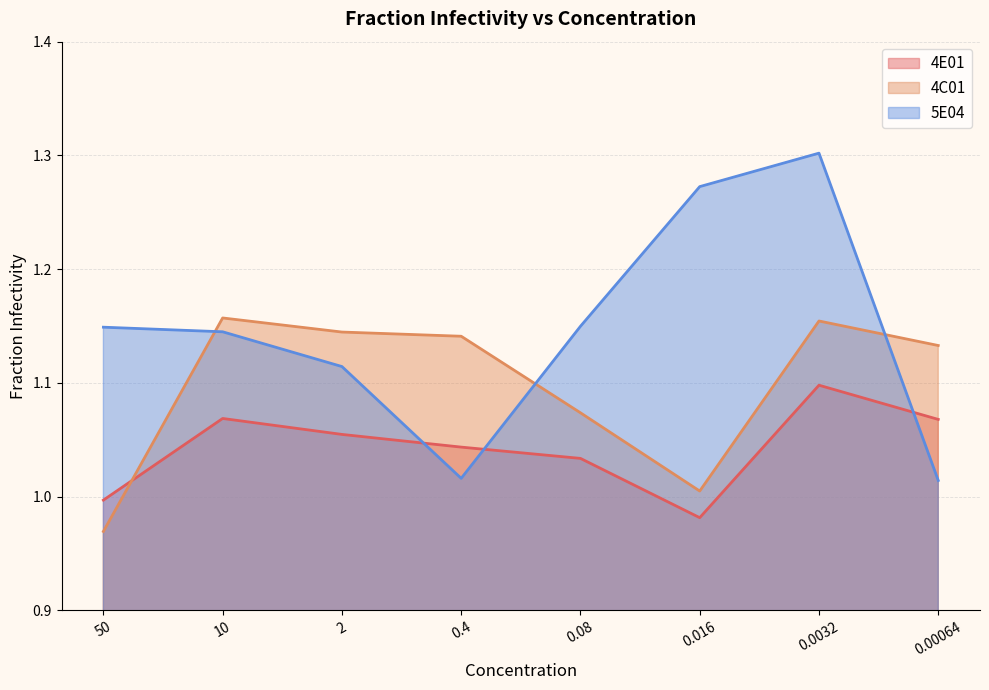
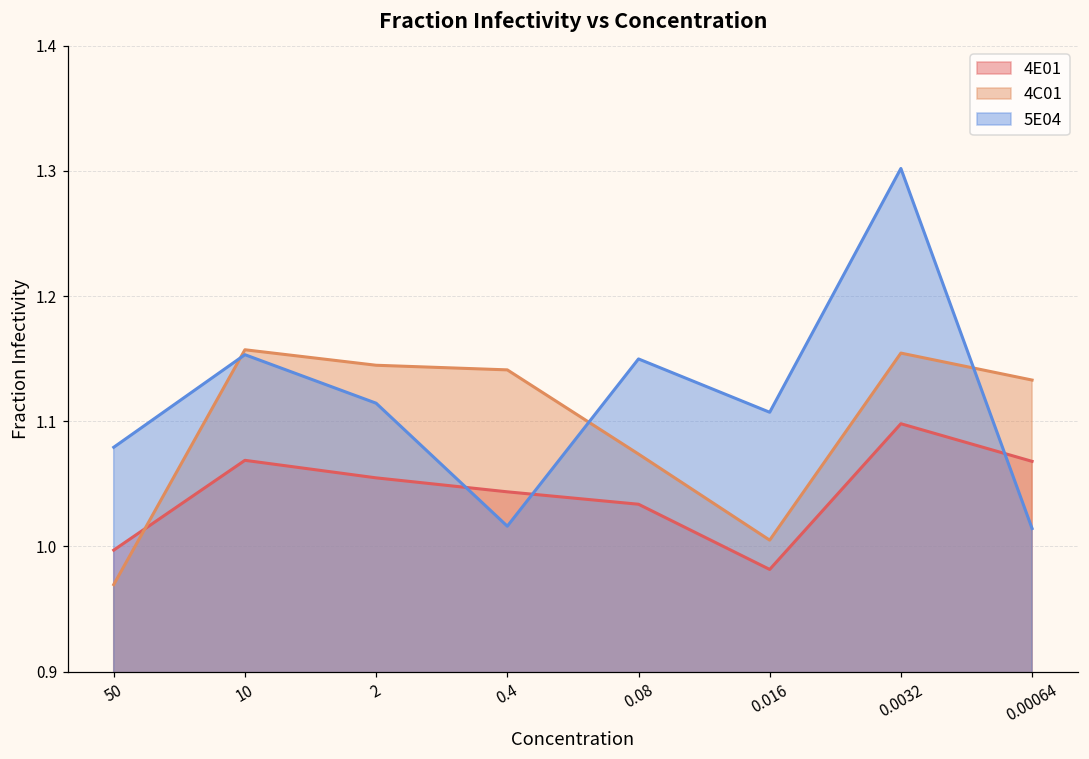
5E04, 50: 1.149 -> 1.079
5E04, 10: 1.145 -> 1.153
5E04, 0.016: 1.273 -> 1.107
